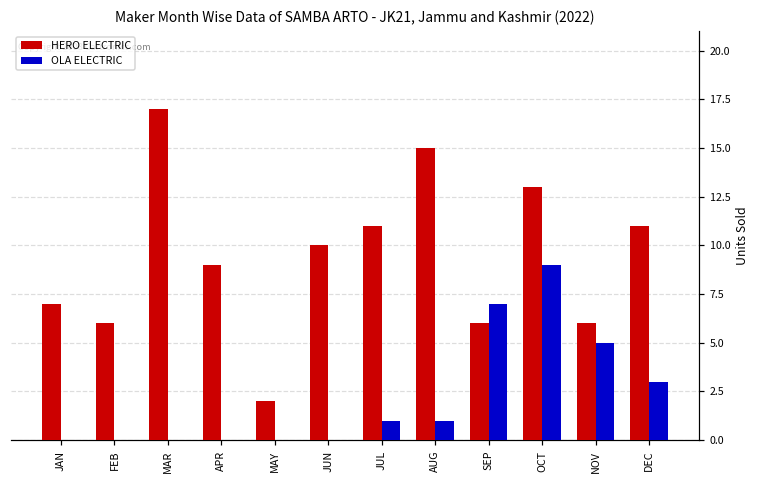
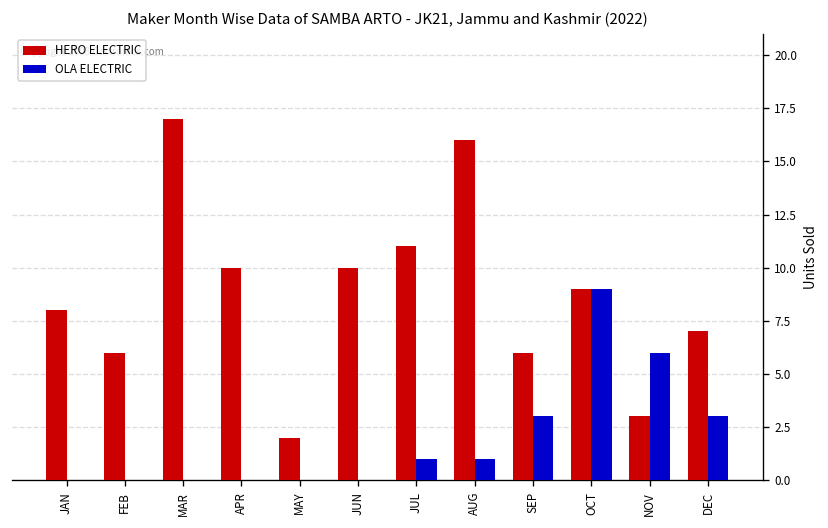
HERO ELECTRIC, JAN: 7 -> 8
HERO ELECTRIC, APR: 9 -> 10
HERO ELECTRIC, AUG: 15 -> 16
OLA ELECTRIC, SEP: 7 -> 3
HERO ELECTRIC, OCT: 13 -> 9
HERO ELECTRIC, NOV: 6 -> 3
OLA ELECTRIC, NOV: 5 -> 6
HERO ELECTRIC, DEC: 11 -> 7
